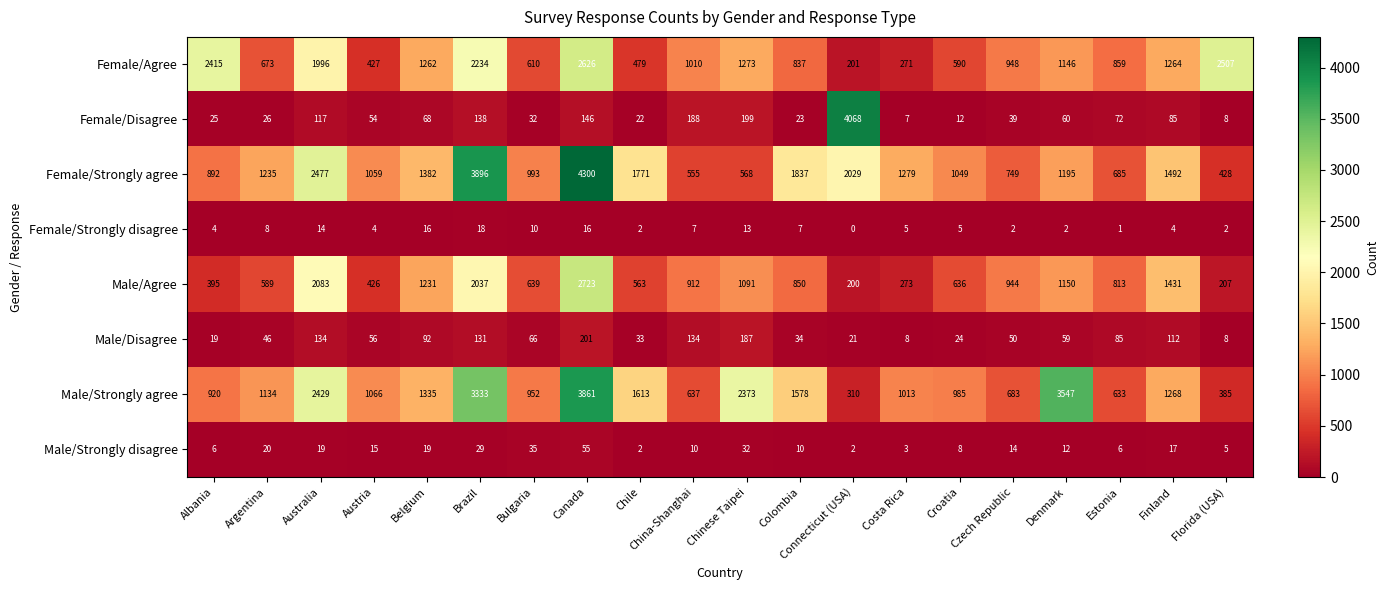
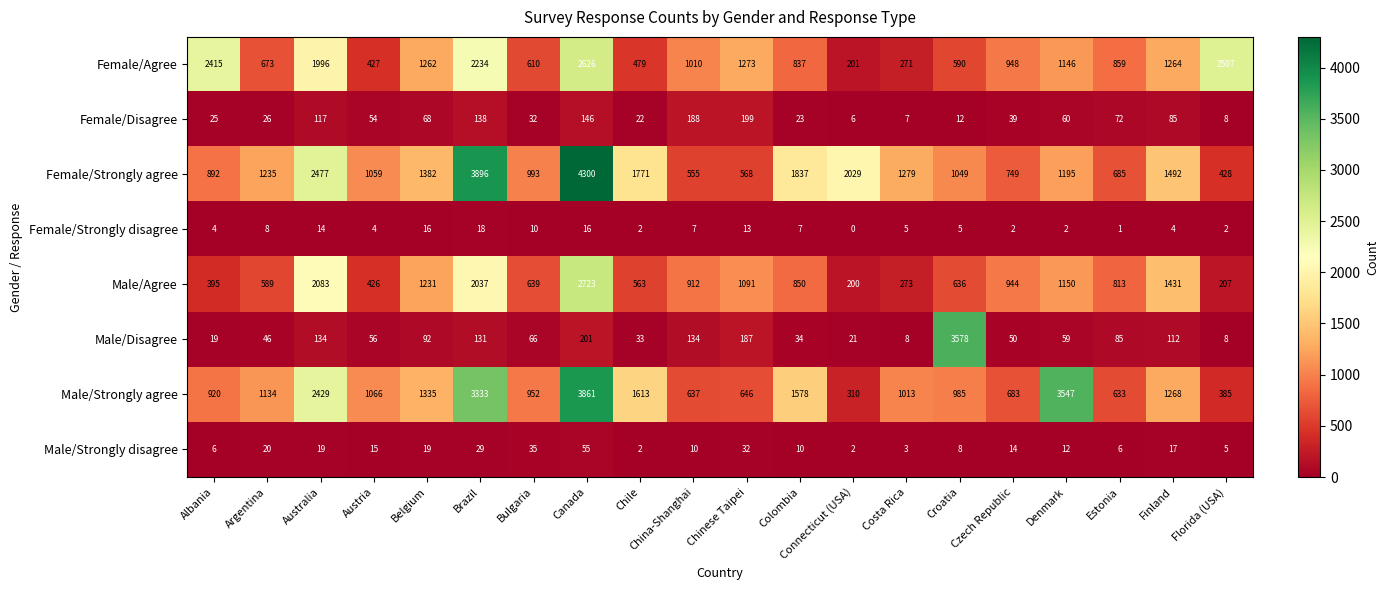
Female/Disagree, Connecticut (USA): 4068 -> 6
Male/Disagree, Croatia: 24 -> 3578
Male/Strongly agree, Chinese Taipei: 2373 -> 646
